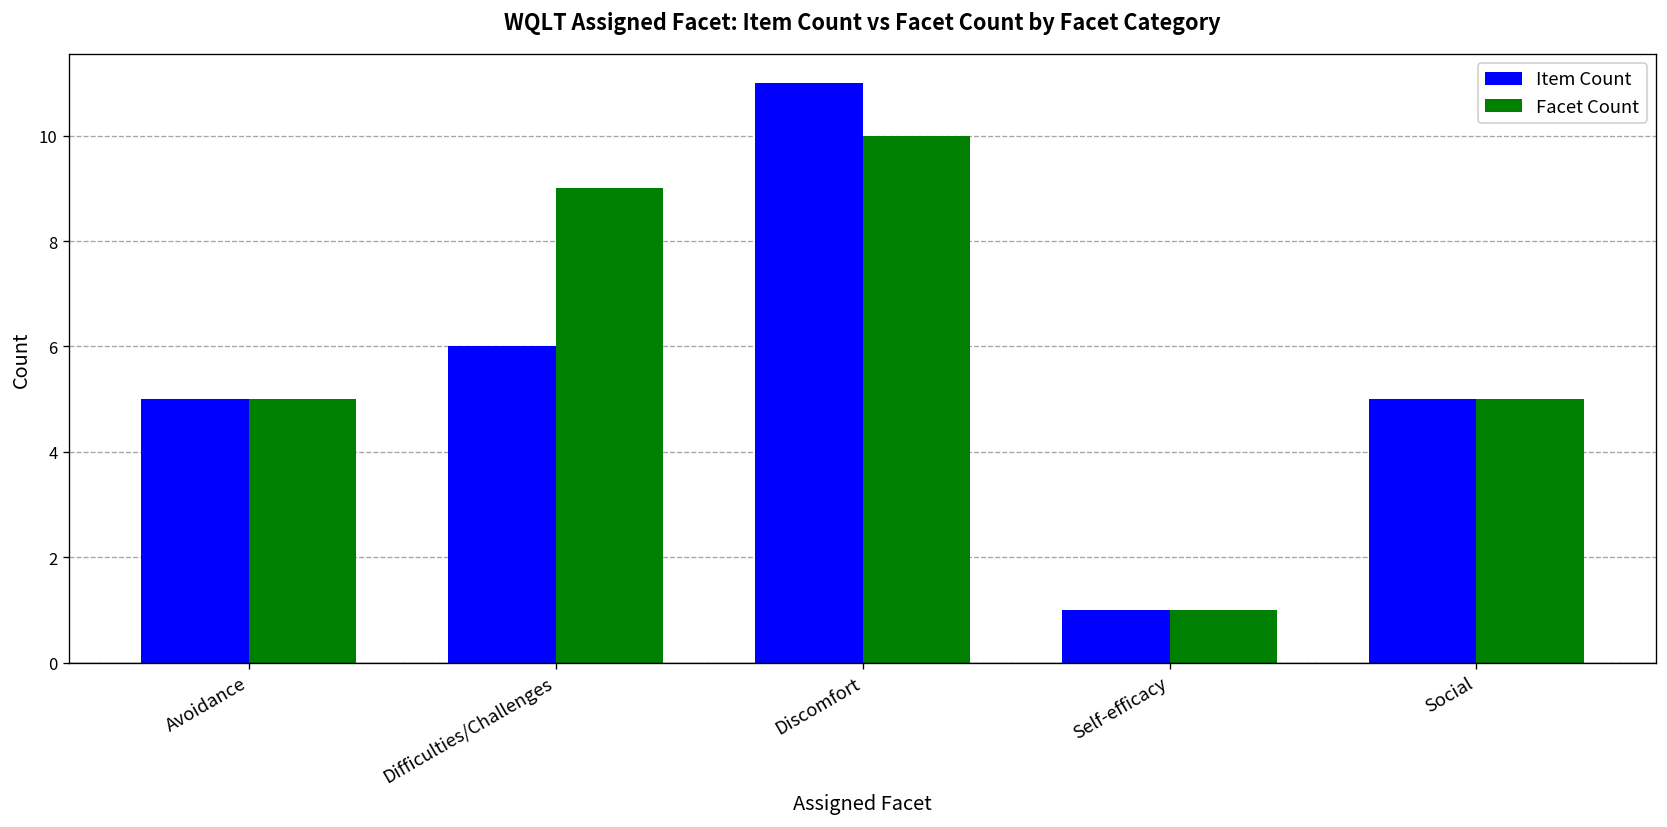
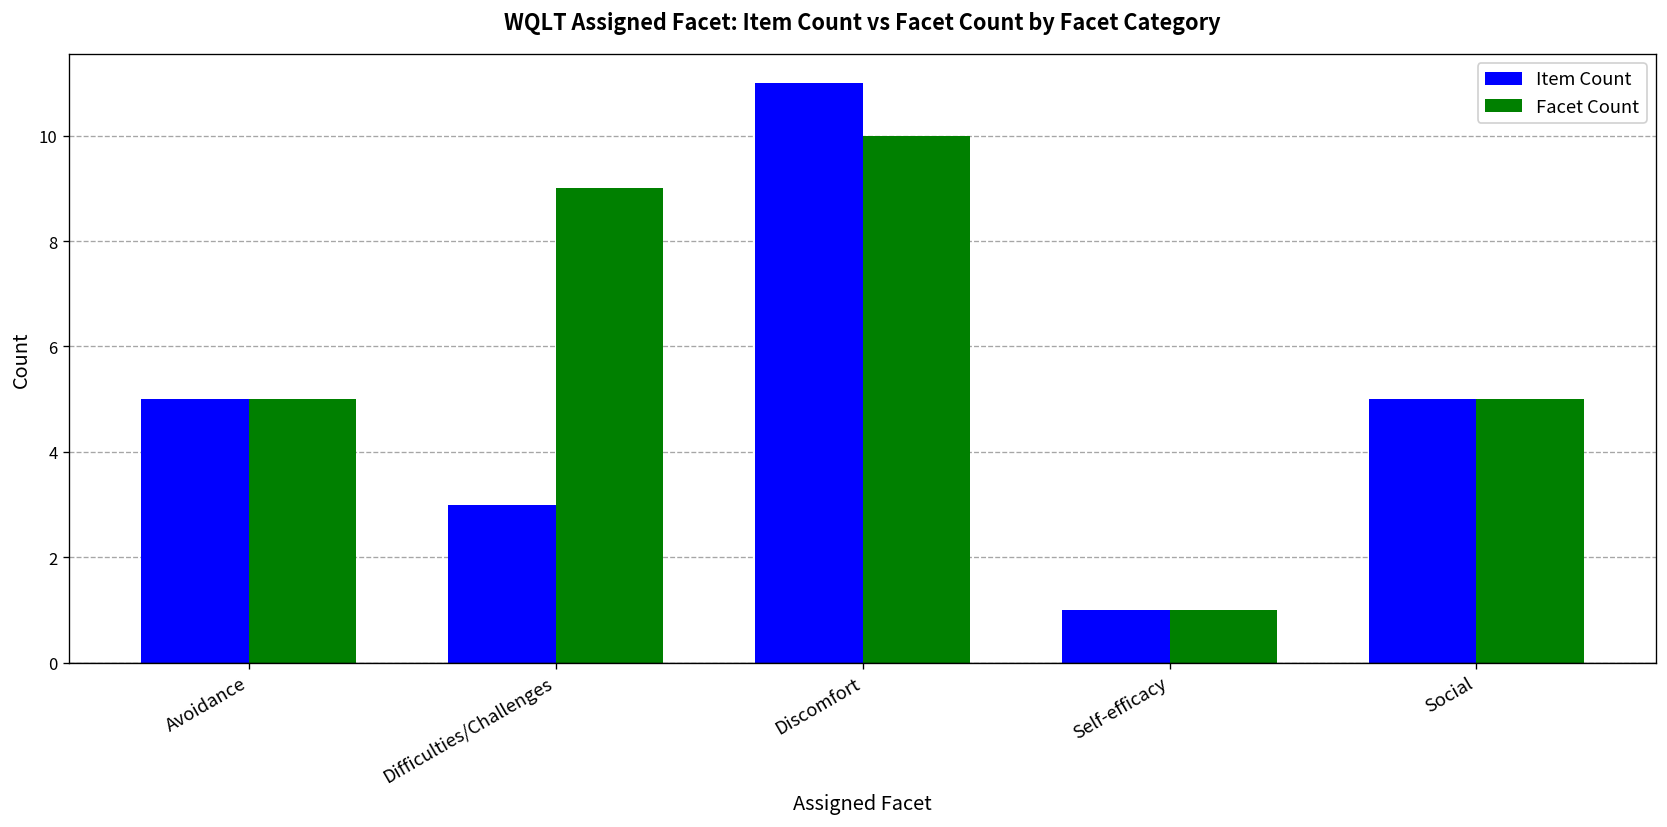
Item Count, Difficulties/Challenges: 6 -> 3
